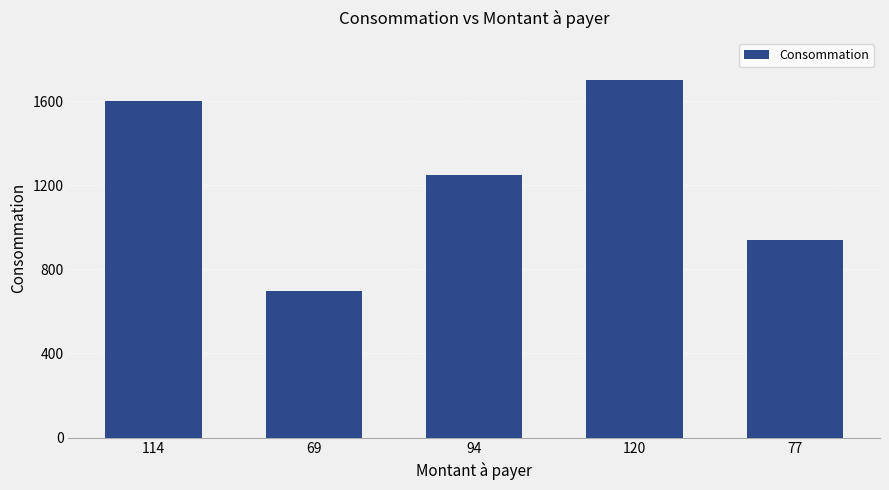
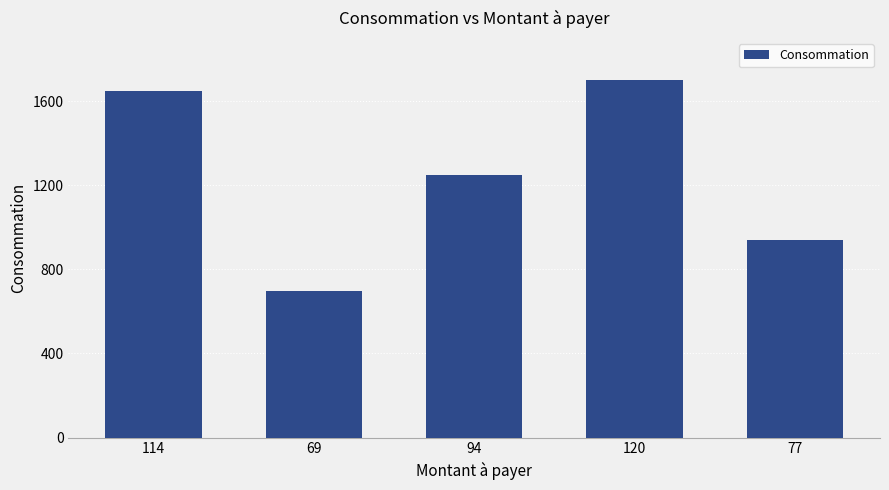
114: 1600 -> 1650
